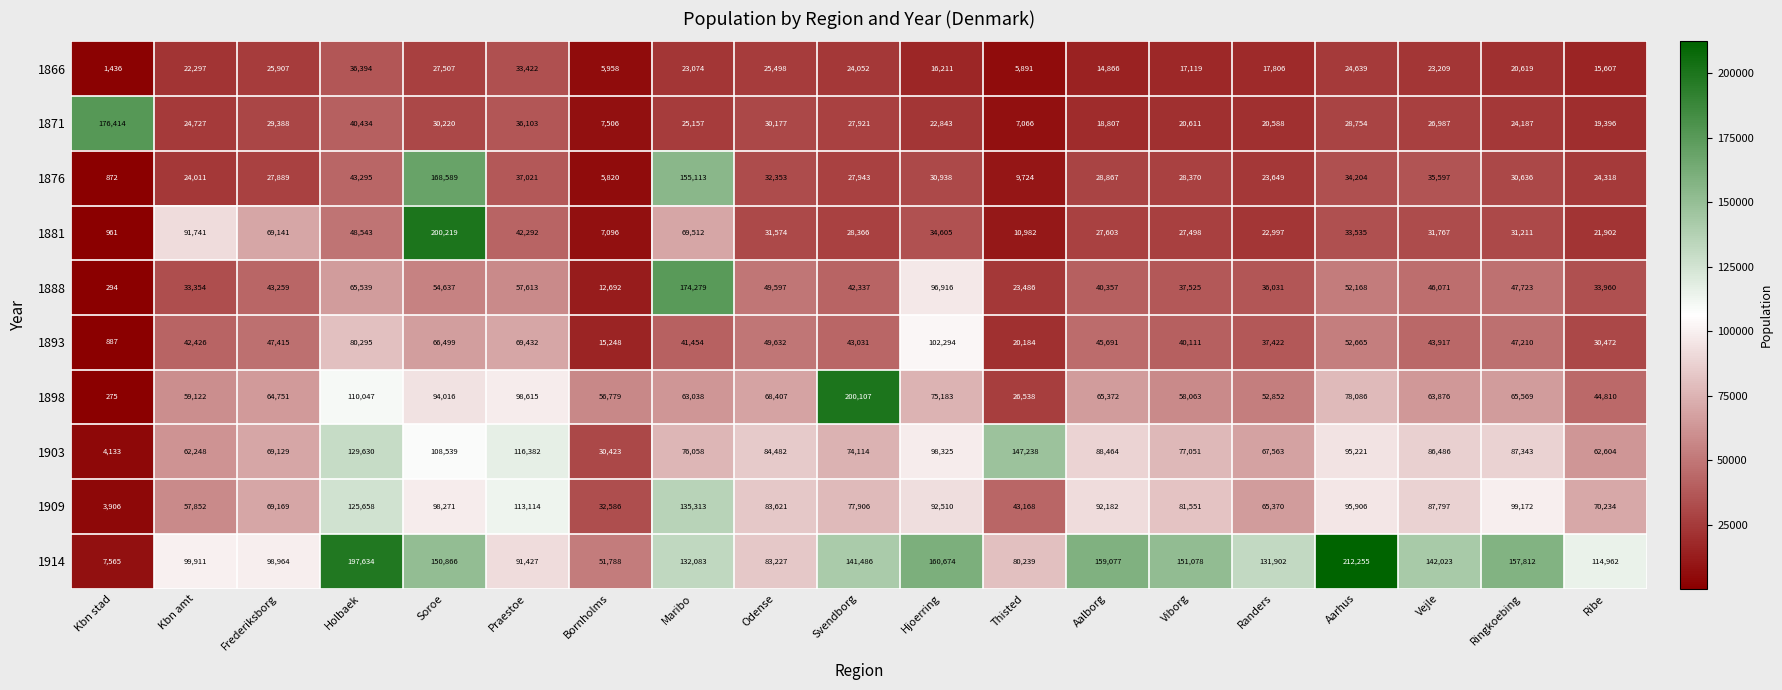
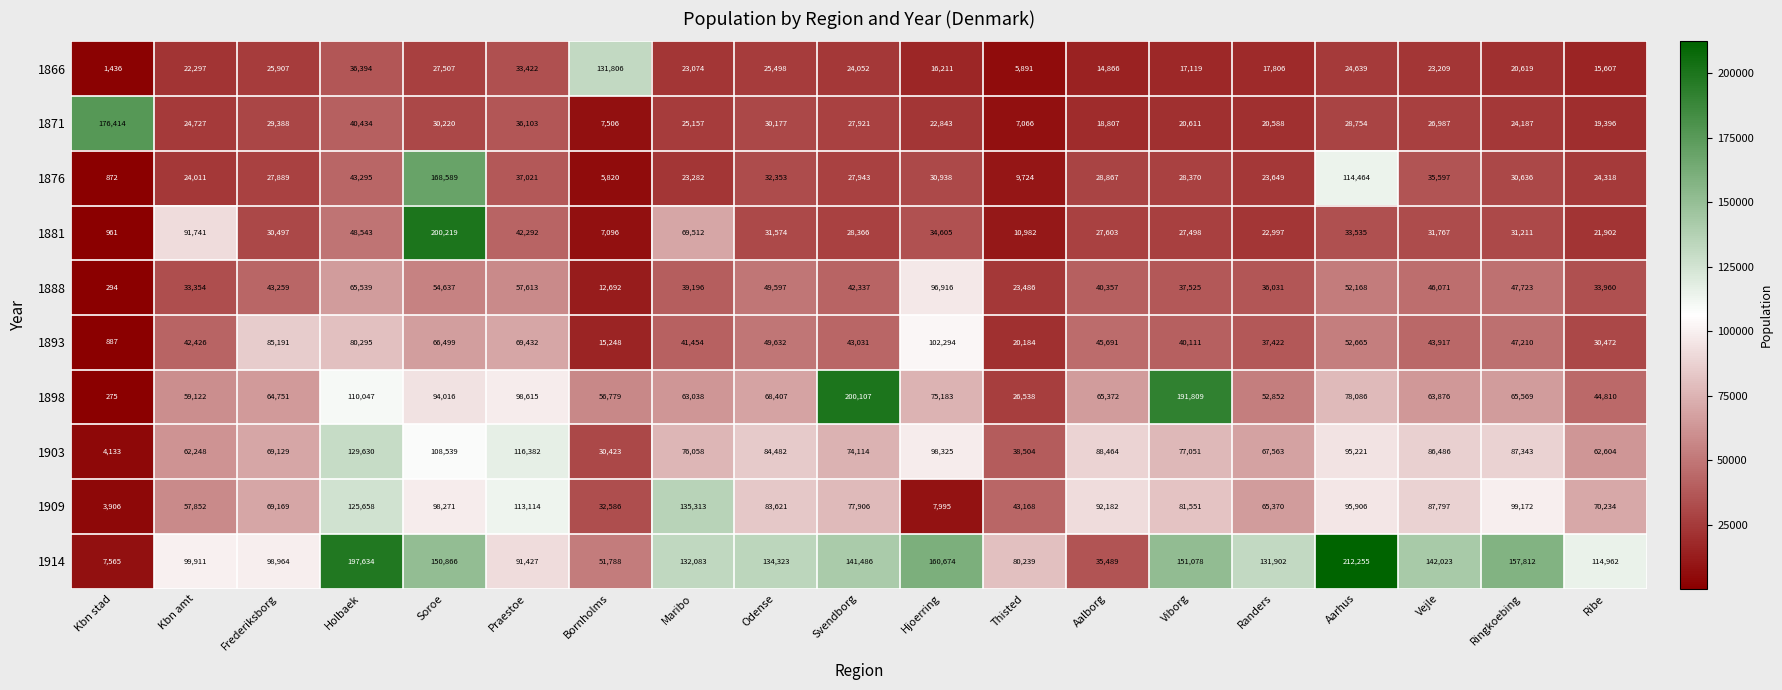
1866, Bornholms: 5,958 -> 131,806
1876, Maribo: 155,113 -> 23,282
1876, Aarhus: 34,204 -> 114,464
1881, Frederiksborg: 69,141 -> 30,497
1888, Maribo: 174,279 -> 39,196
1893, Frederiksborg: 47,415 -> 85,191
1898, Viborg: 58,063 -> 191,809
1903, Thisted: 147,238 -> 38,504
1909, Hjoerring: 92,510 -> 7,995
1914, Odense: 83,227 -> 134,323
1914, Aalborg: 159,077 -> 35,489
